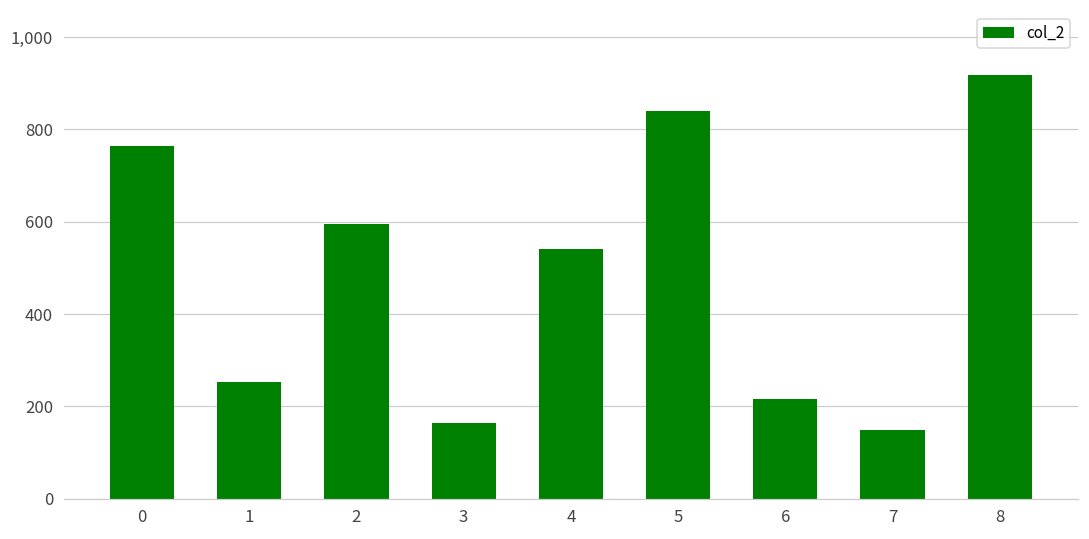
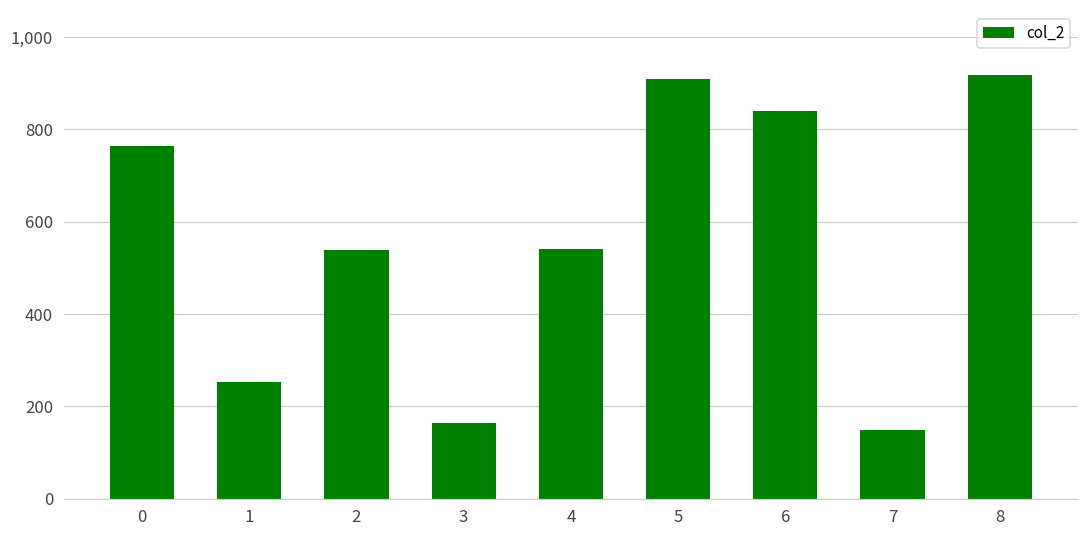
2: 600 -> 540
5: 840 -> 910
6: 220 -> 840
